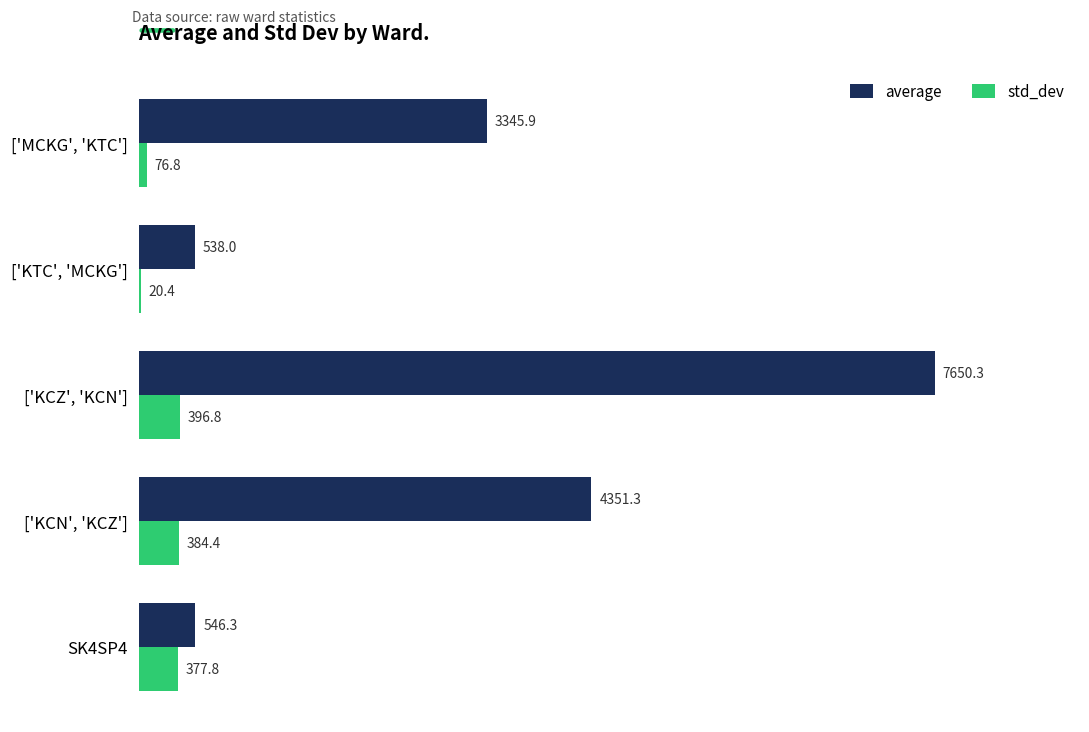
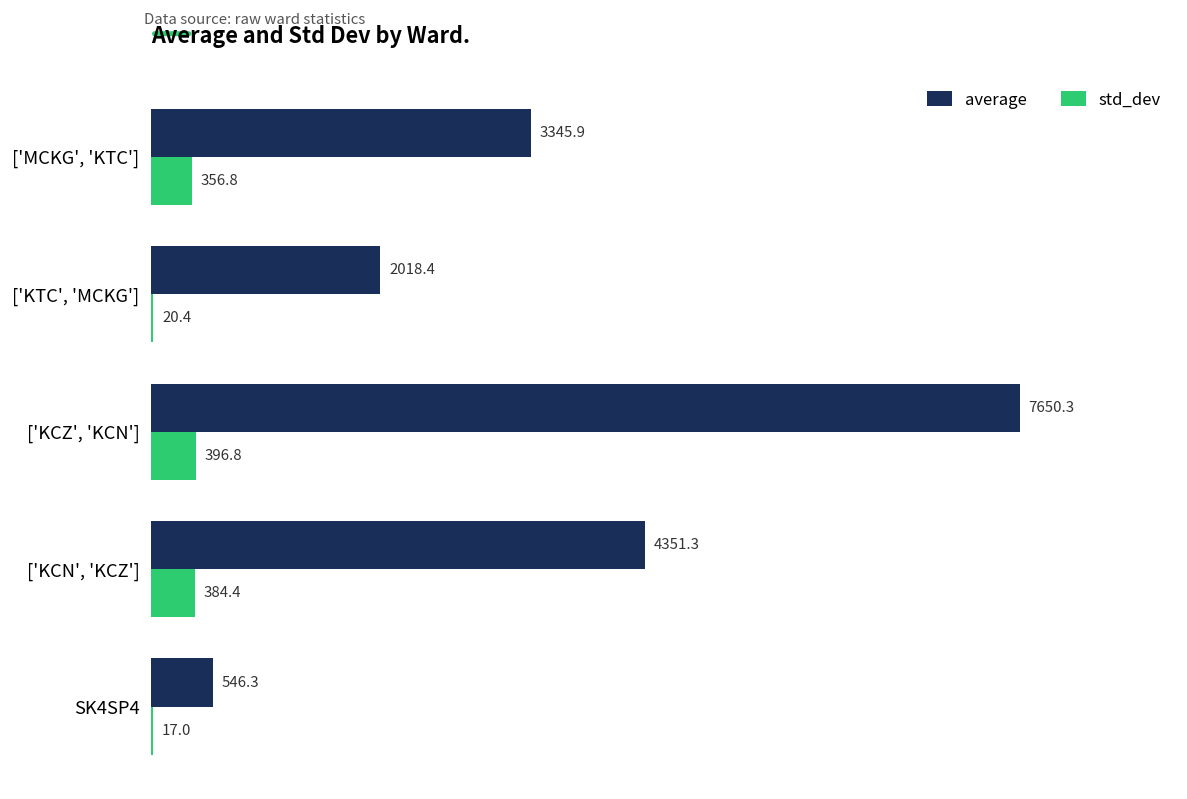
std_dev, ['MCKG', 'KTC']: 76.8 -> 356.8
average, ['KTC', 'MCKG']: 538.0 -> 2018.4
std_dev, SK4SP4: 377.8 -> 17.0
